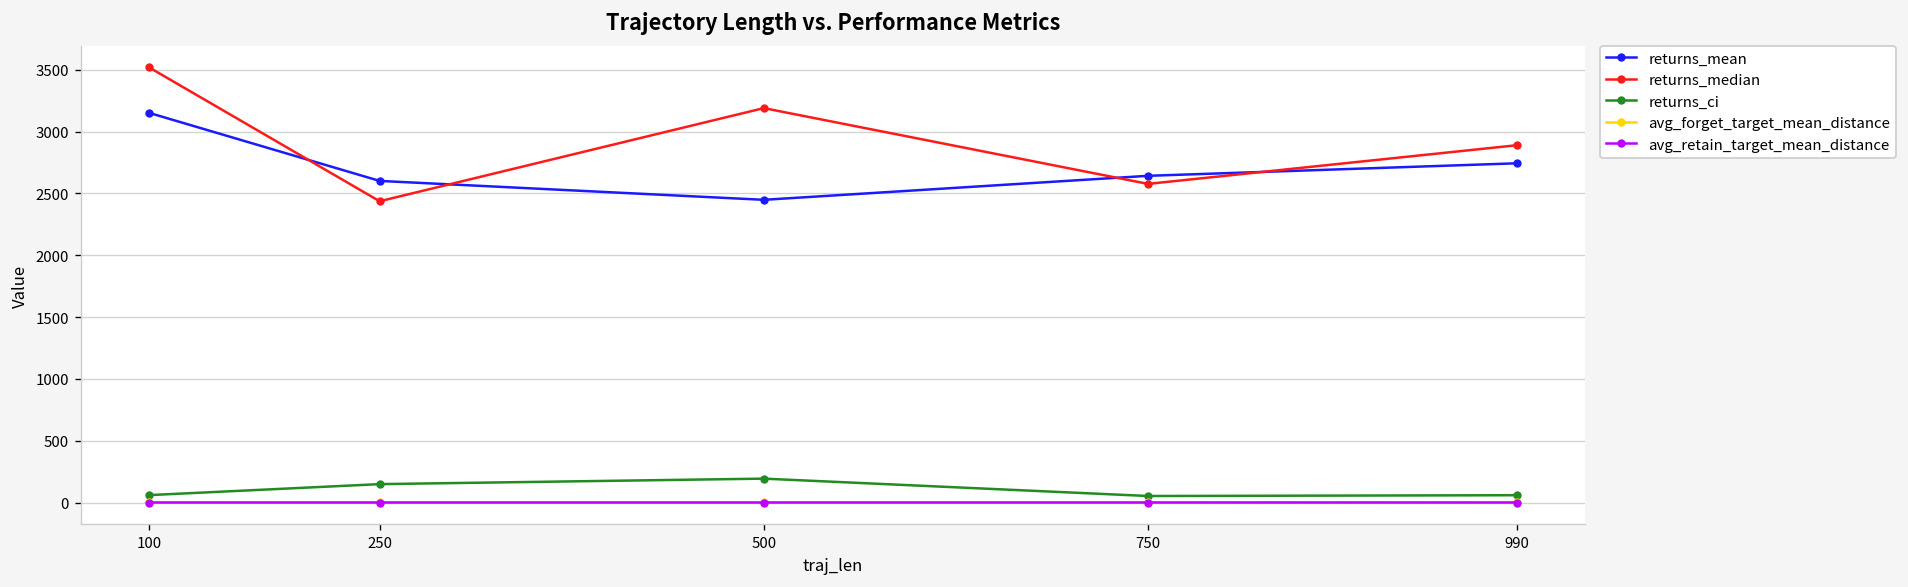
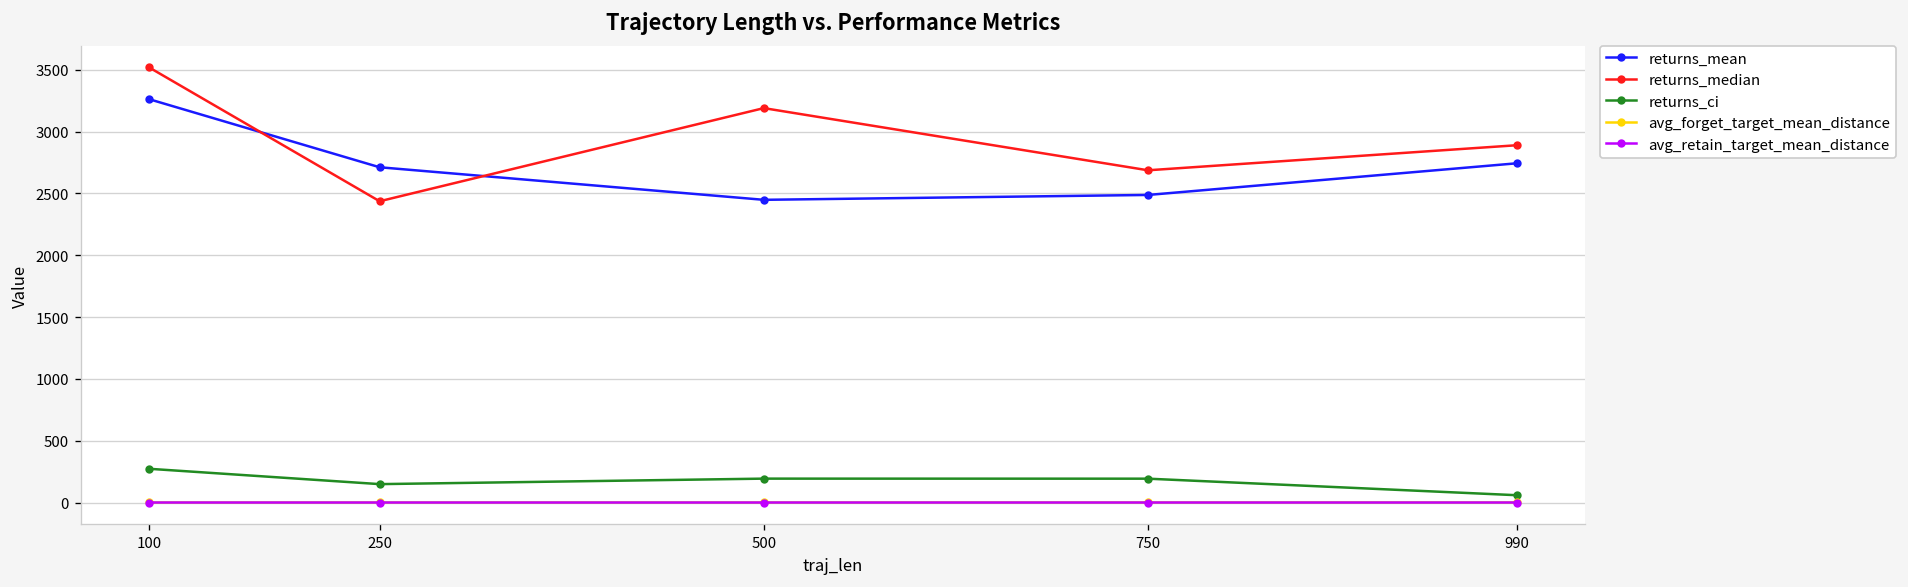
returns_mean, 100: 3150 -> 3260
returns_ci, 100: 60 -> 270
returns_mean, 250: 2600 -> 2710
returns_mean, 750: 2640 -> 2490
returns_median, 750: 2580 -> 2690
returns_ci, 750: 50 -> 190
